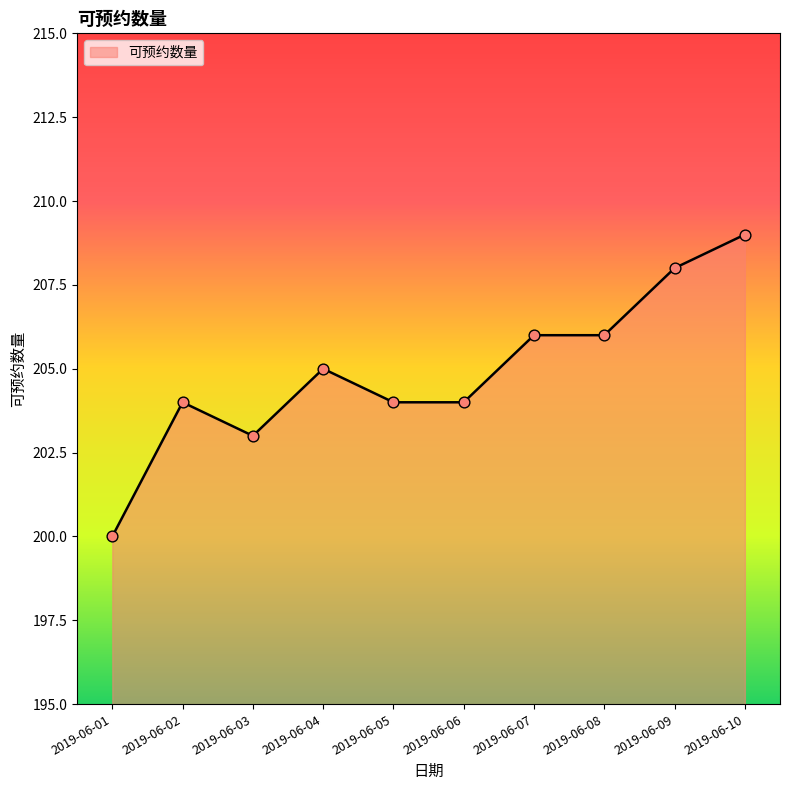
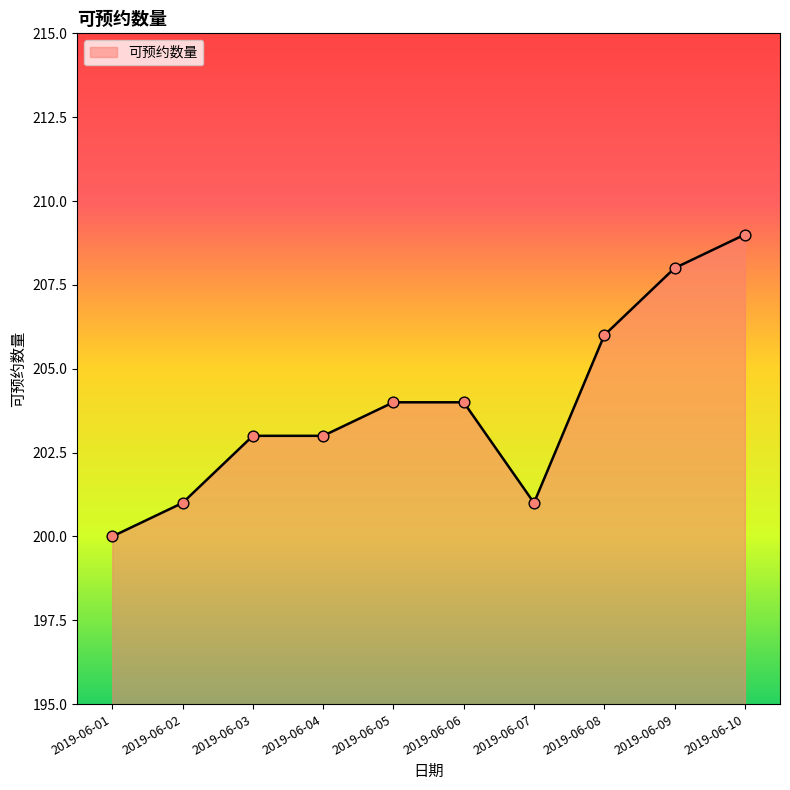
2019-06-02: 204 -> 201
2019-06-04: 205 -> 203
2019-06-07: 206 -> 201
